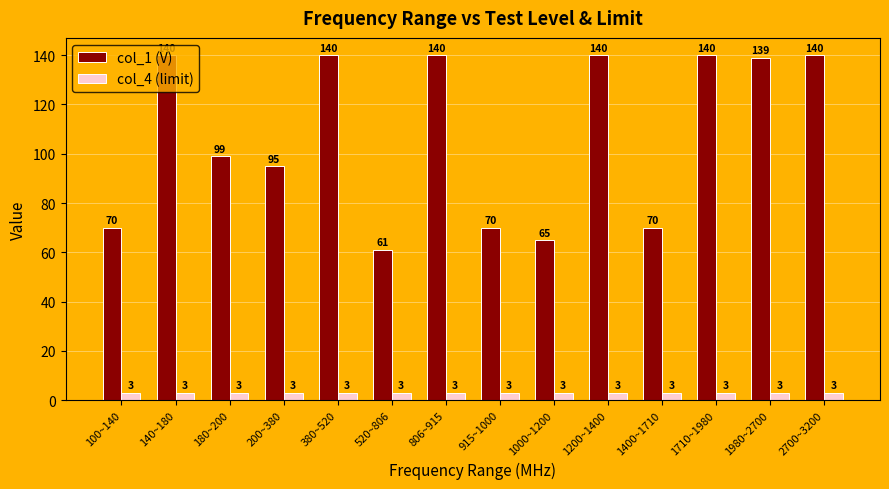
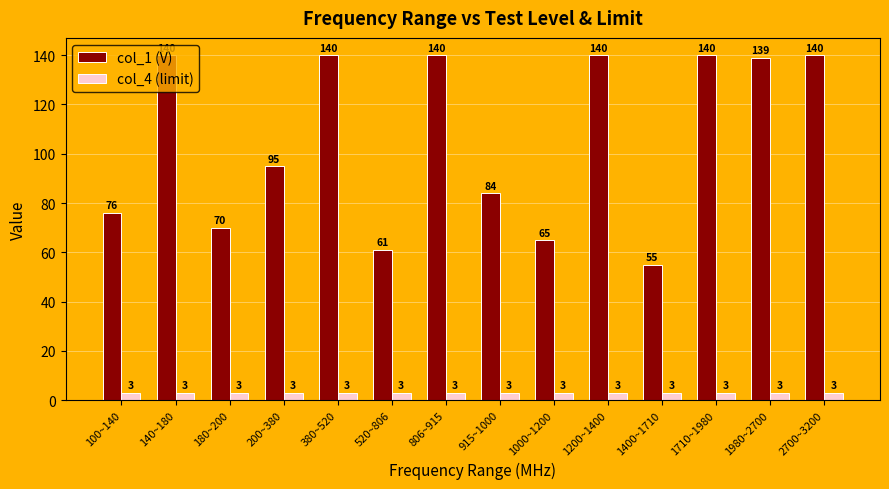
col_1 (V), 100~140: 70 -> 76
col_1 (V), 180~200: 99 -> 70
col_1 (V), 915~1000: 70 -> 84
col_1 (V), 1400~1710: 70 -> 55
